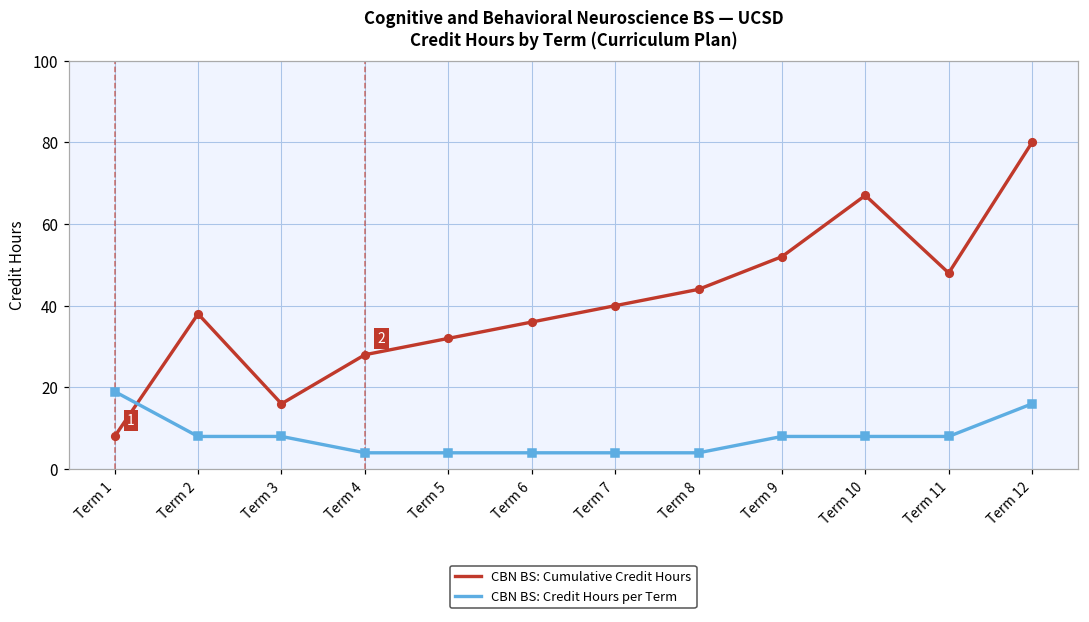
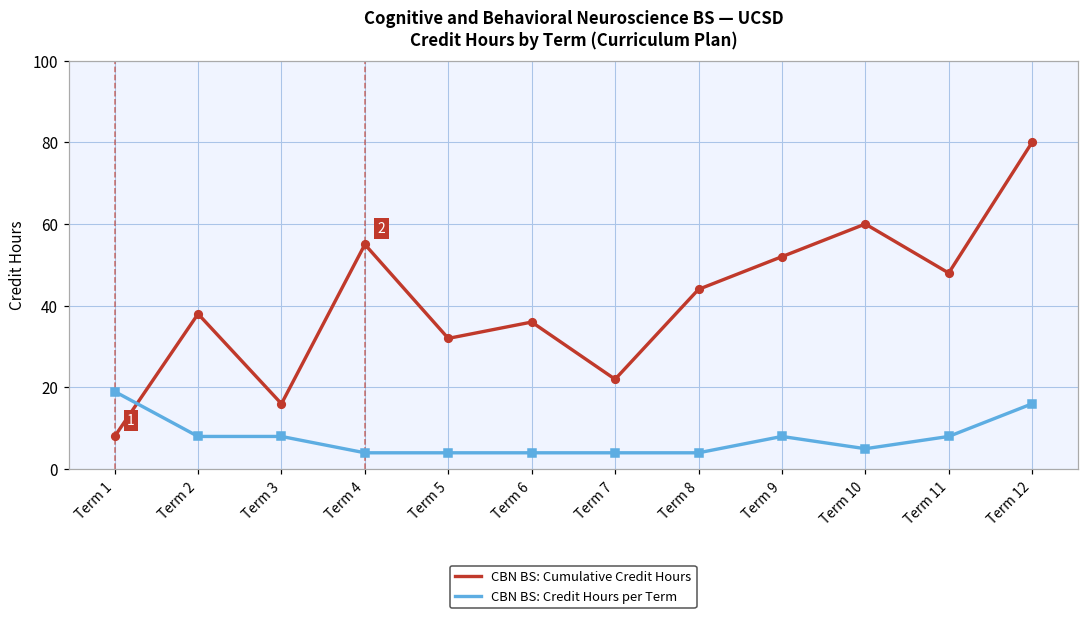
CBN BS: Cumulative Credit Hours, Term 4: 28 -> 55
CBN BS: Cumulative Credit Hours, Term 7: 40 -> 22
CBN BS: Cumulative Credit Hours, Term 10: 67 -> 60
CBN BS: Credit Hours per Term, Term 10: 8 -> 5
